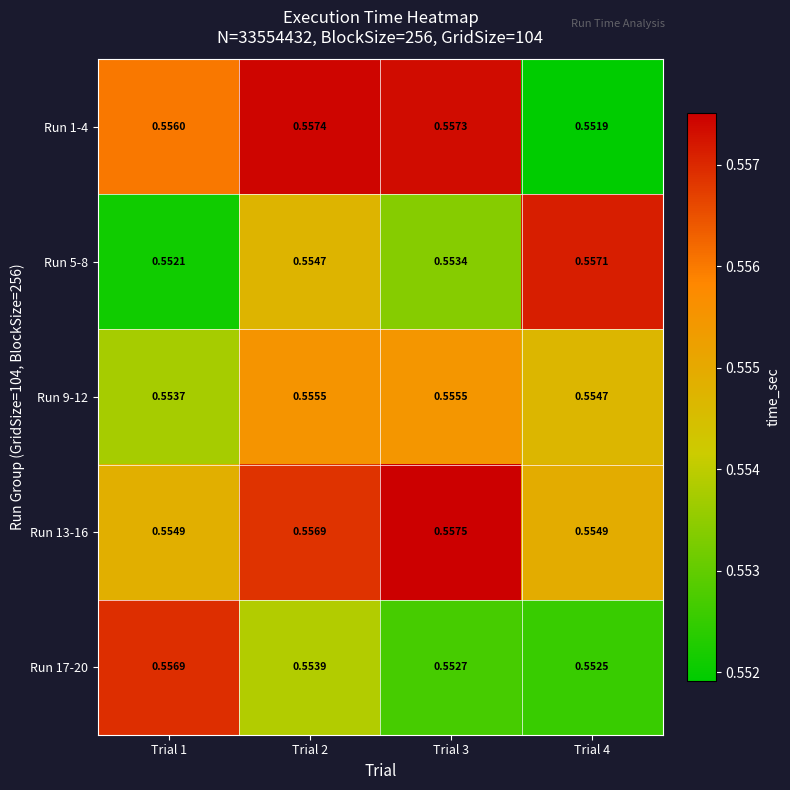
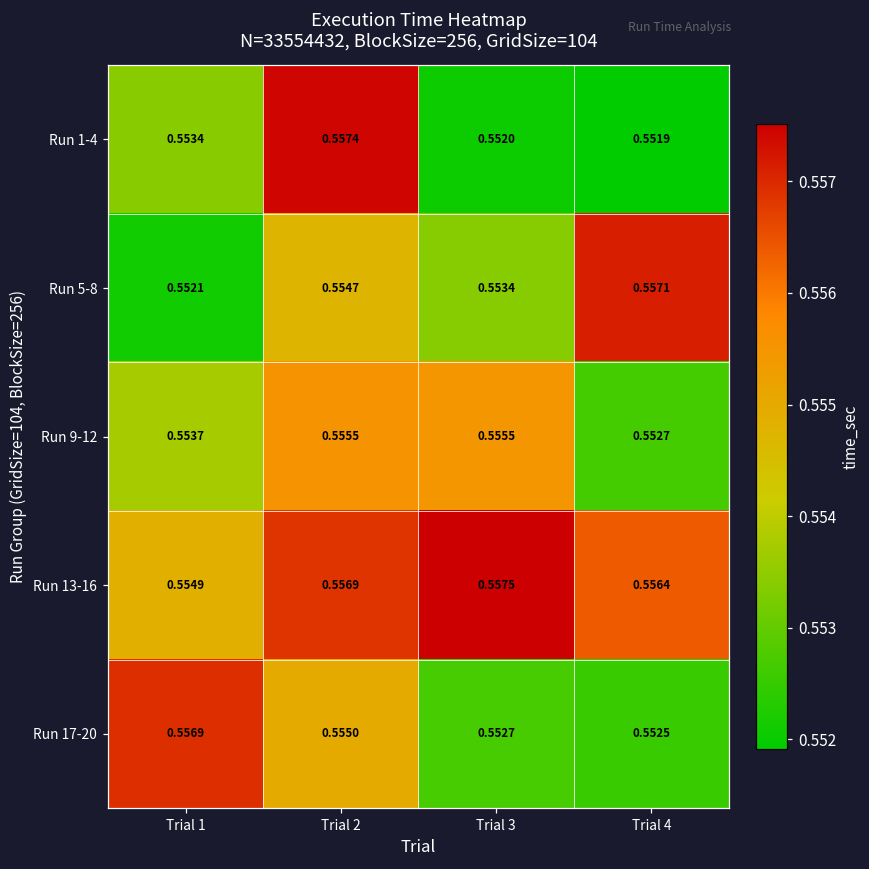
Run 1-4, Trial 1: 0.5560 -> 0.5534
Run 1-4, Trial 3: 0.5573 -> 0.5520
Run 9-12, Trial 4: 0.5547 -> 0.5527
Run 13-16, Trial 4: 0.5549 -> 0.5564
Run 17-20, Trial 2: 0.5539 -> 0.5550
